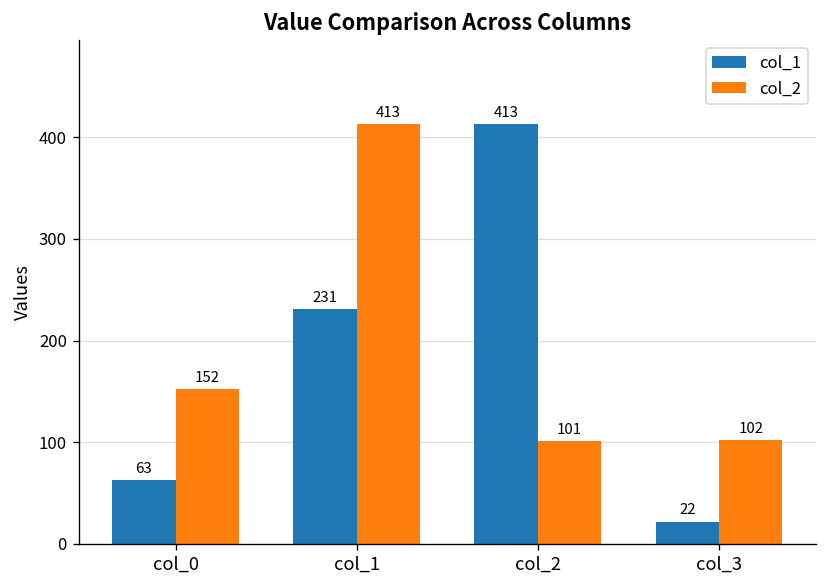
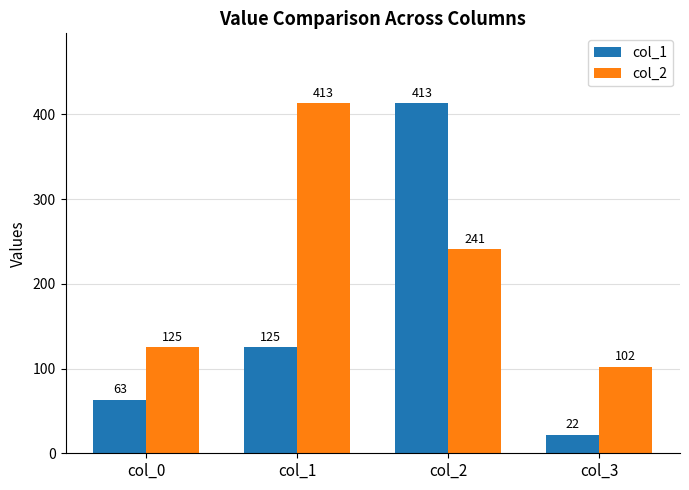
col_2, col_0: 152 -> 125
col_1, col_1: 231 -> 125
col_2, col_2: 101 -> 241
